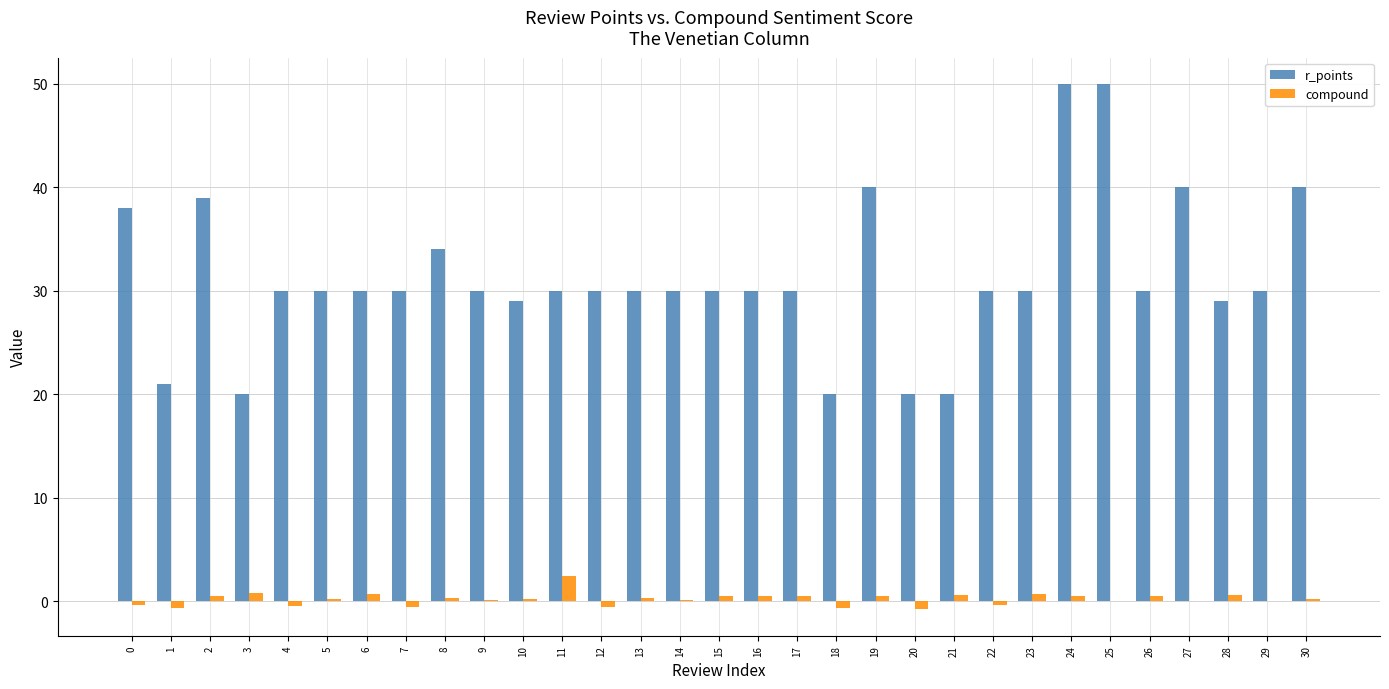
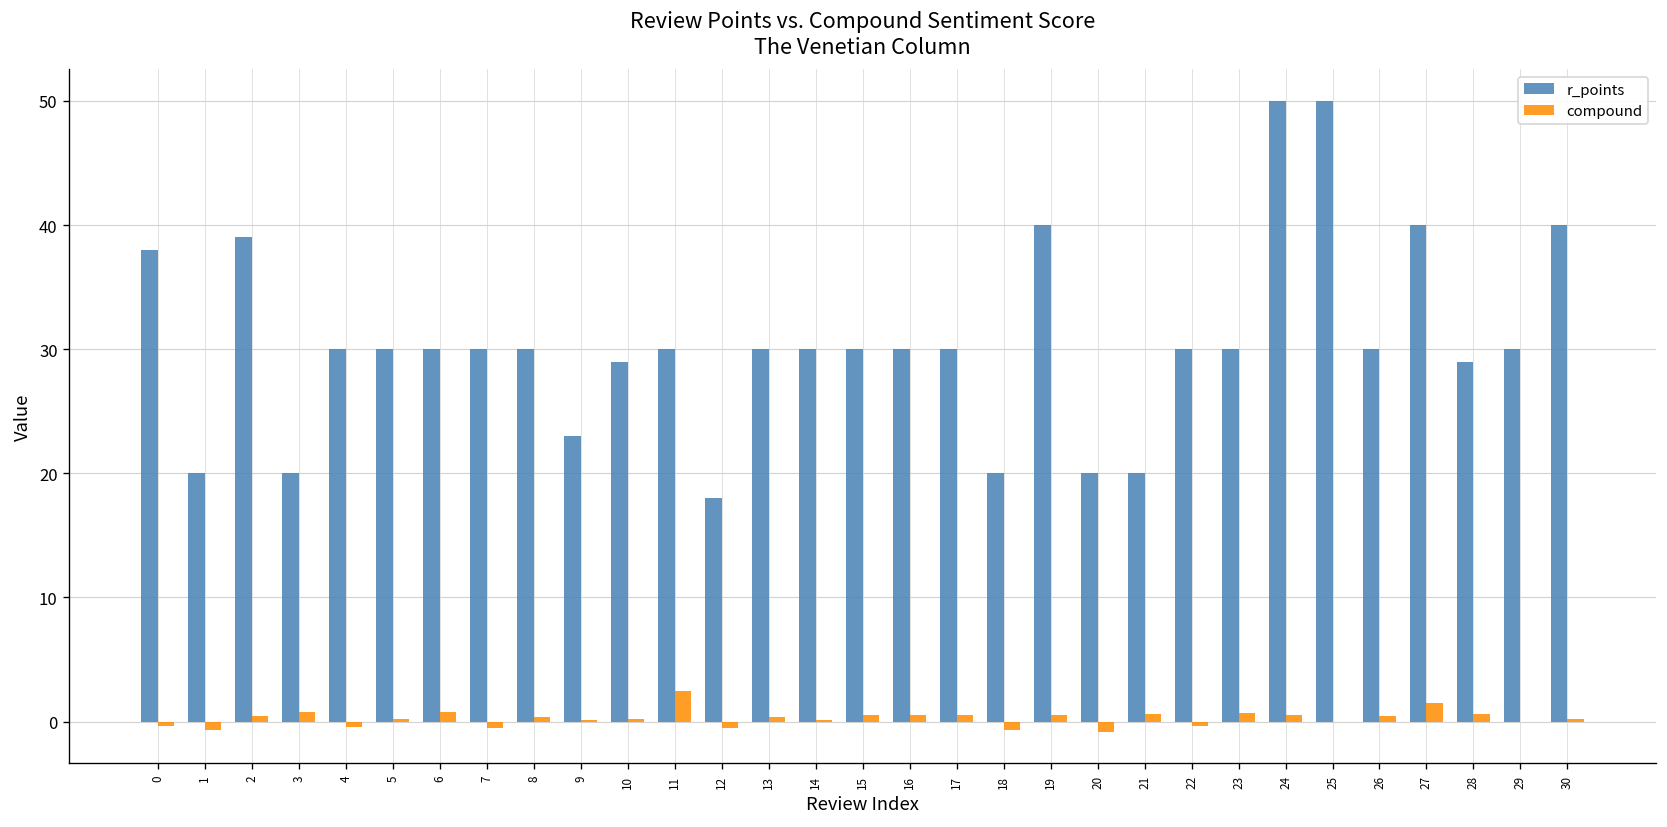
r_points, 1: 21 -> 20
r_points, 8: 34 -> 30
r_points, 9: 30 -> 23
r_points, 12: 30 -> 18
compound, 27: 0.1 -> 1.5
